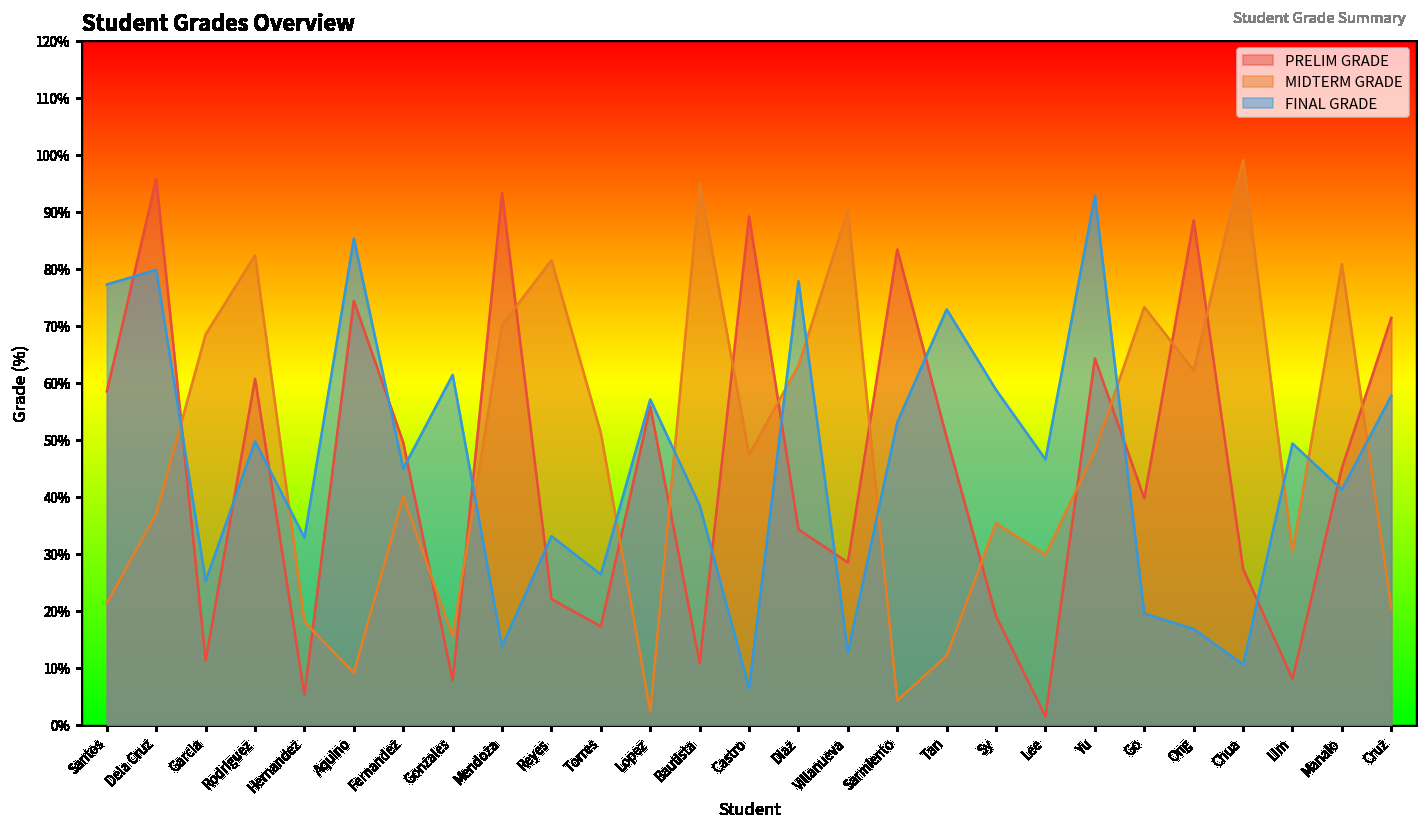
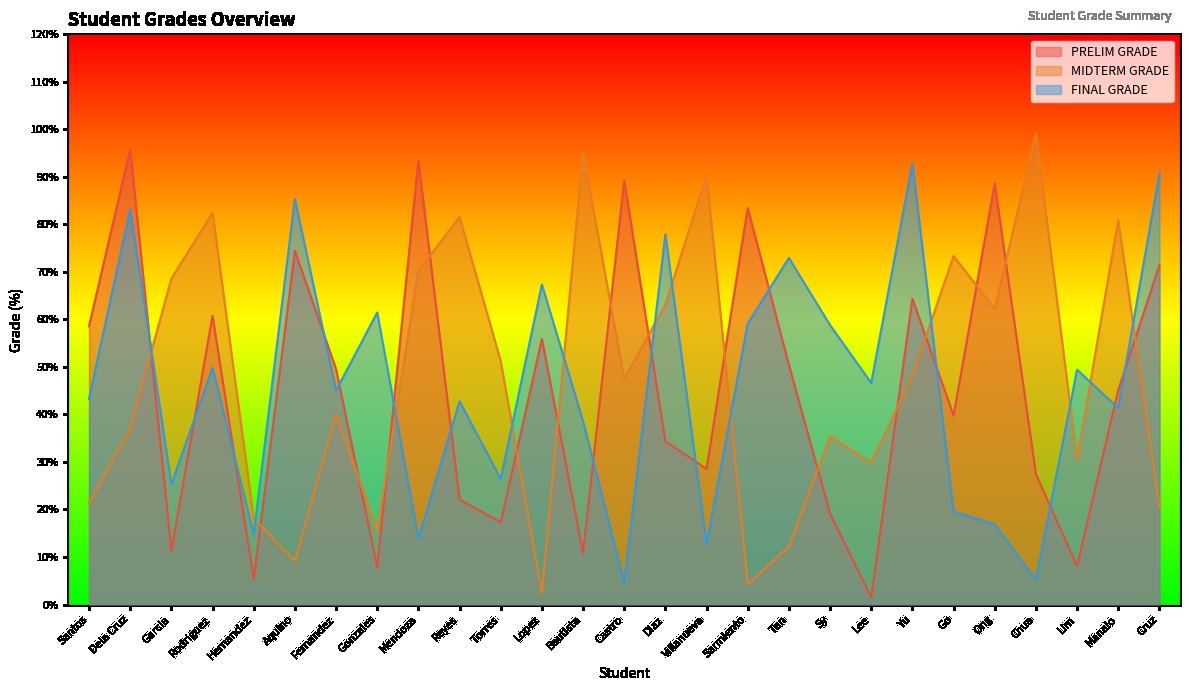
FINAL GRADE, Santos: 77% -> 43%
FINAL GRADE, Dela Cruz: 80% -> 83%
FINAL GRADE, Hernandez: 33% -> 15%
FINAL GRADE, Reyes: 33% -> 43%
FINAL GRADE, Lopez: 57% -> 67%
FINAL GRADE, Castro: 7% -> 5%
FINAL GRADE, Sarmiento: 53% -> 59%
FINAL GRADE, Chua: 11% -> 5%
FINAL GRADE, Cruz: 58% -> 91%
